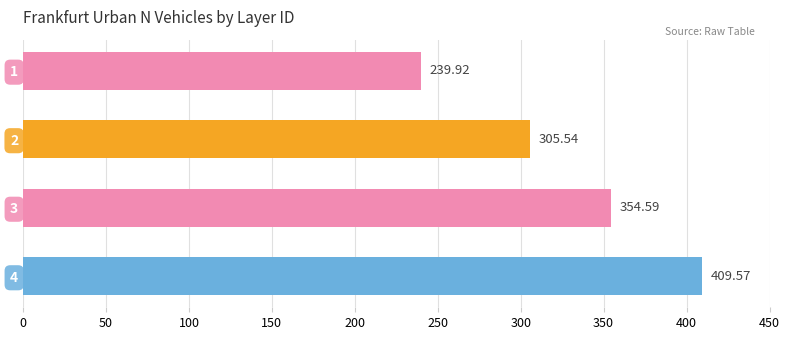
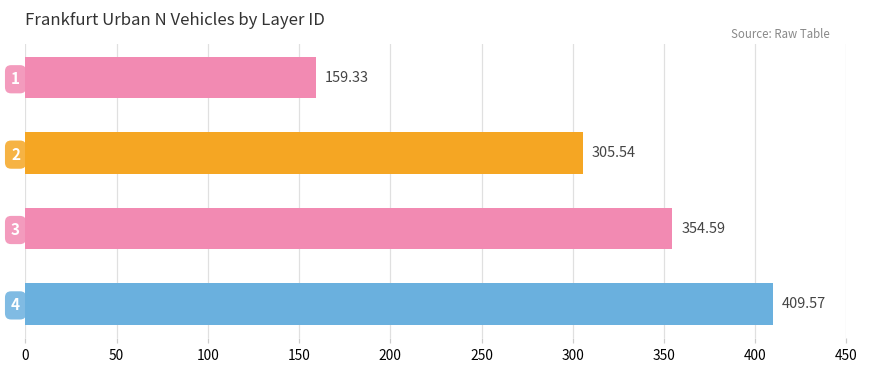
1: 239.92 -> 159.33
